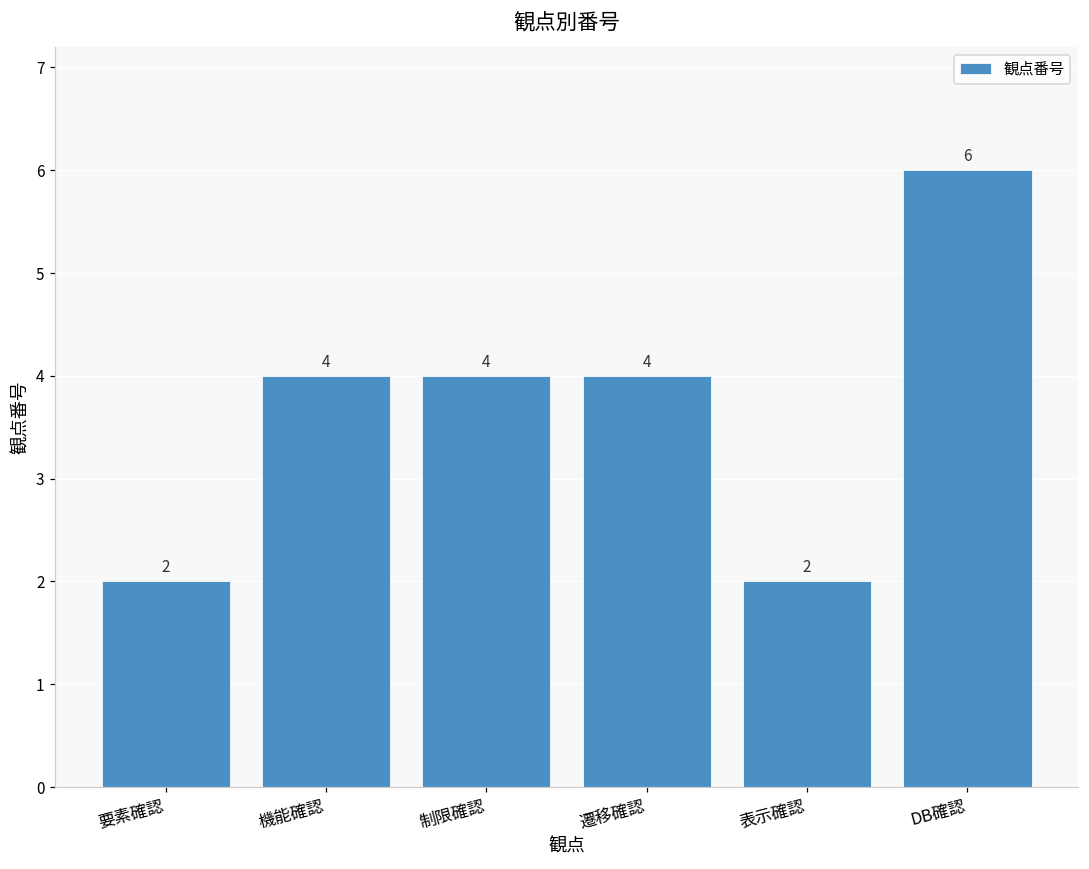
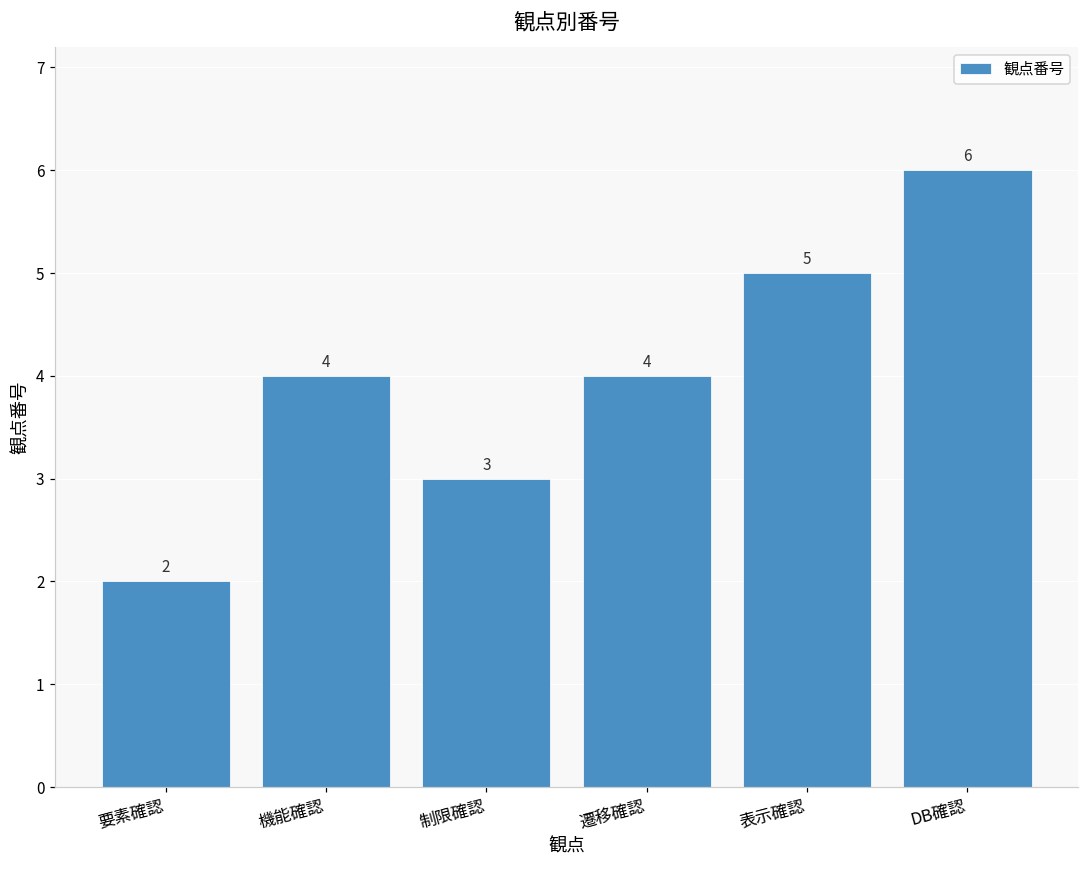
制限確認: 4 -> 3
表示確認: 2 -> 5
